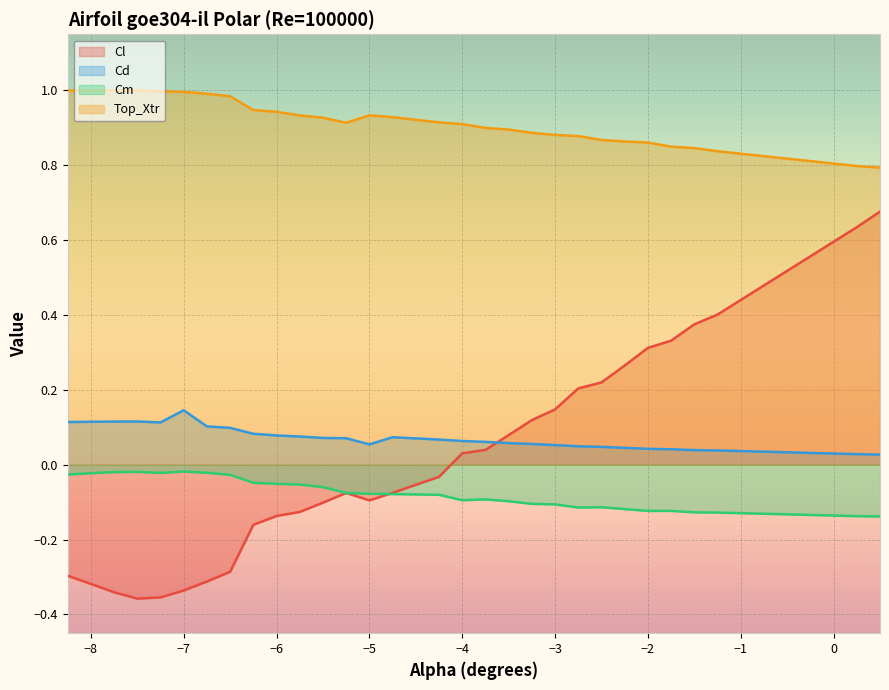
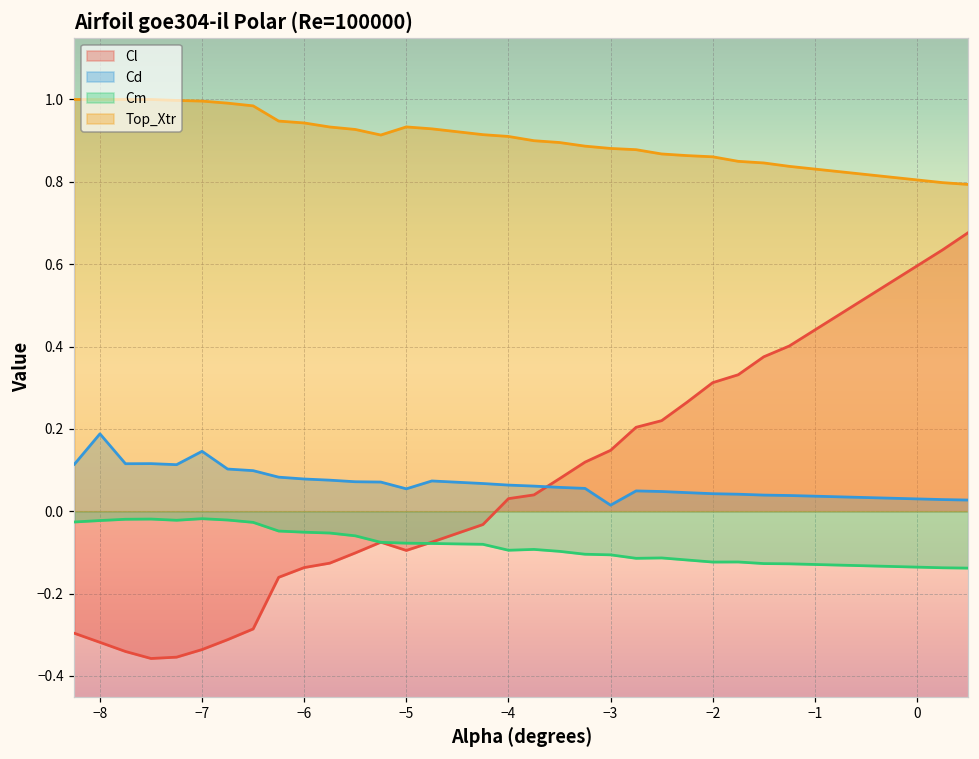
Cd, −8: 0.11 -> 0.19
Cd, −3: 0.05 -> 0.01
